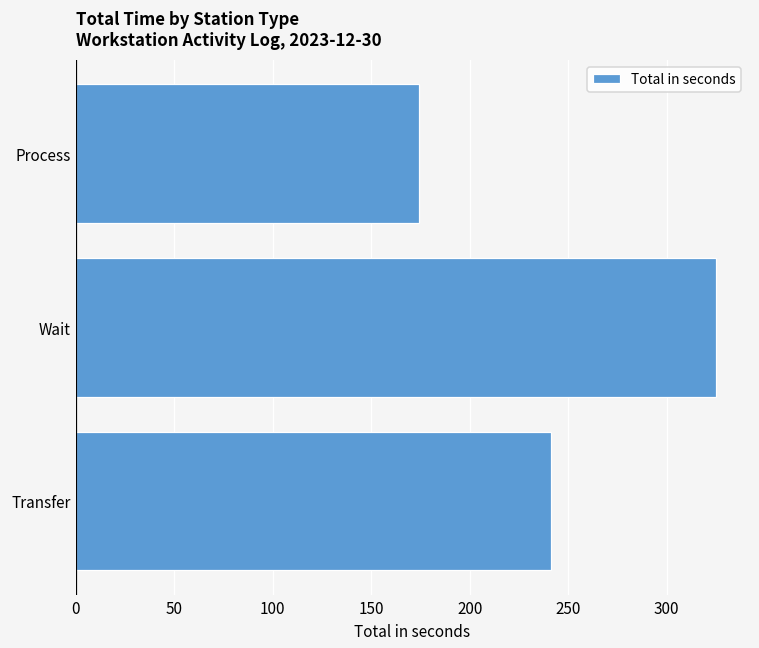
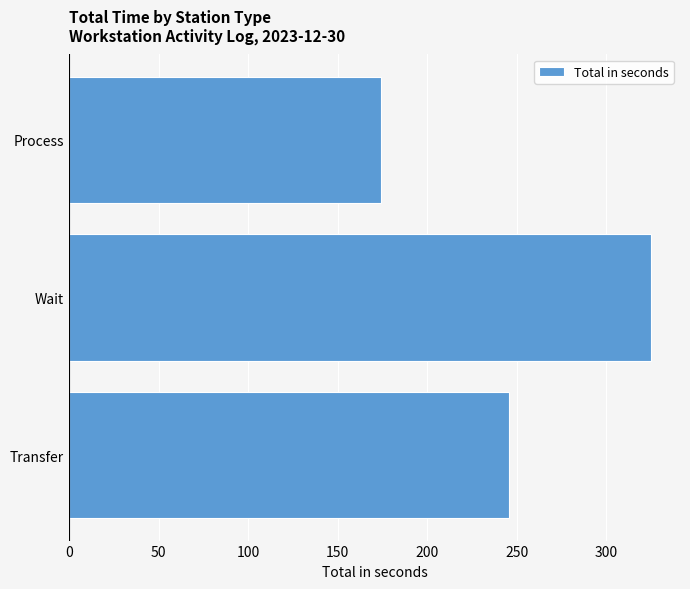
Transfer: 241 -> 246
